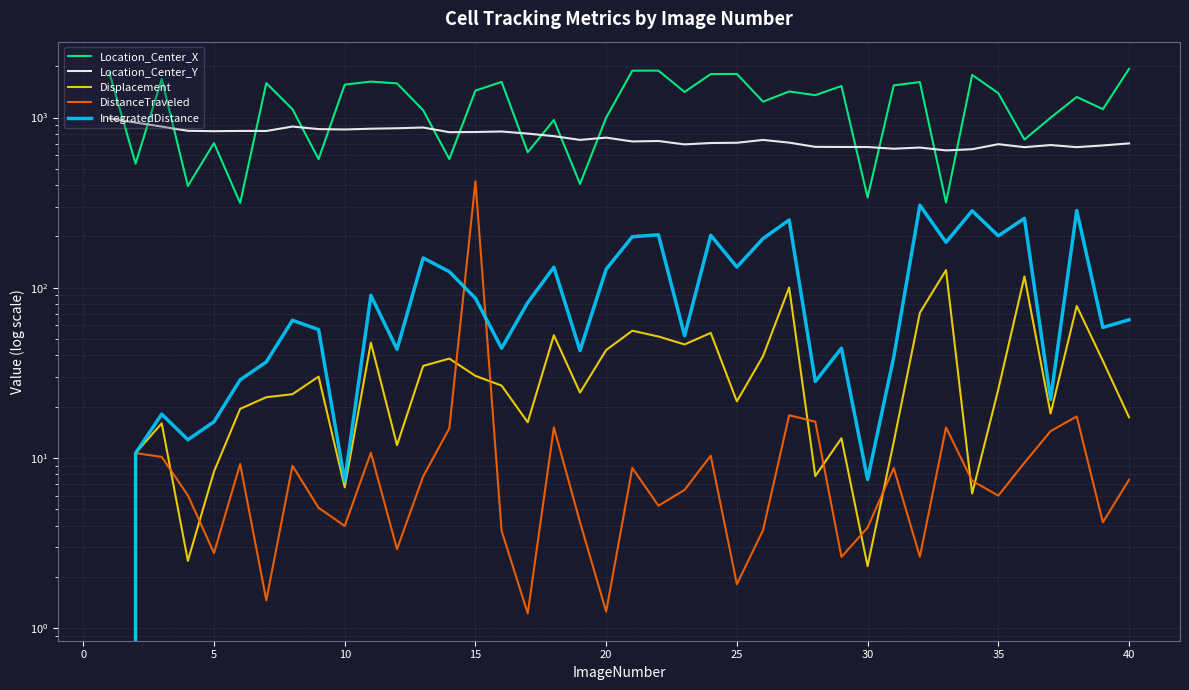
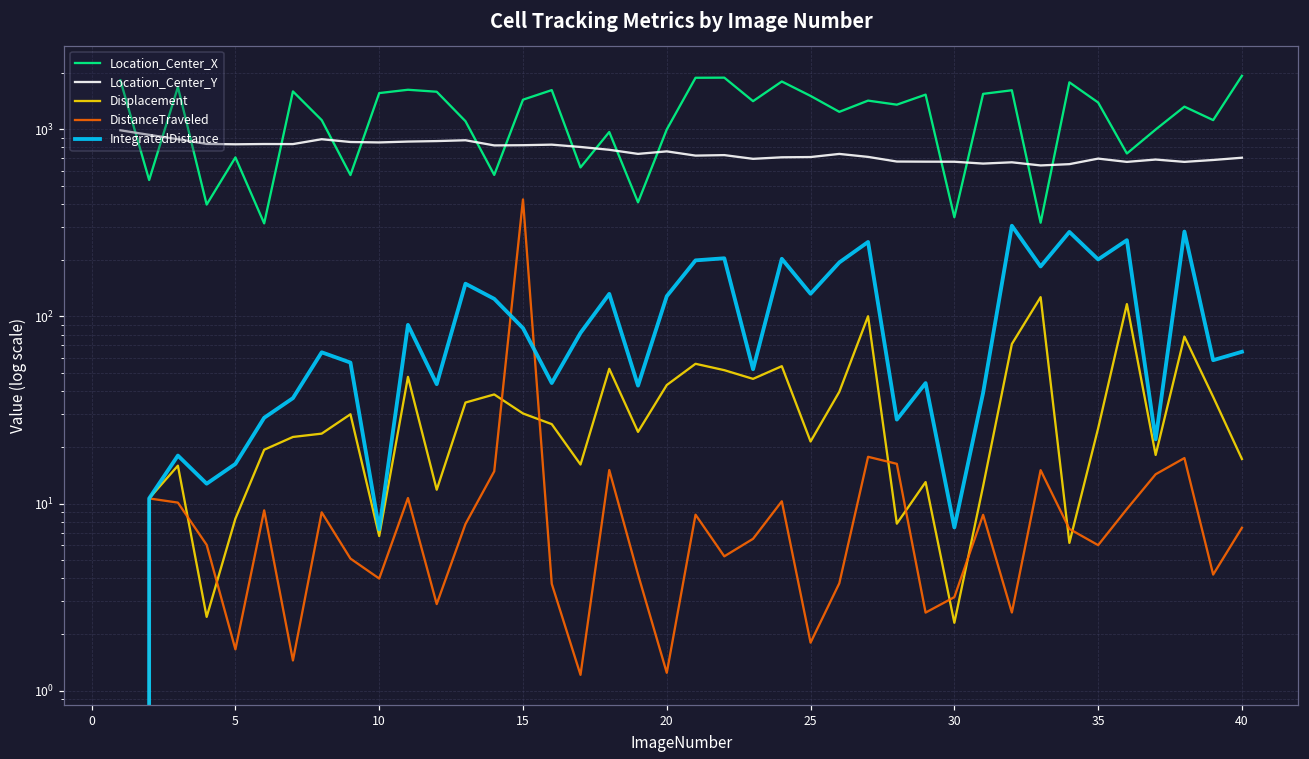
DistanceTraveled, 5: 2.8 -> 1.7
Location_Center_X, 25: 1800 -> 1500
DistanceTraveled, 30: 3.9 -> 3.2
